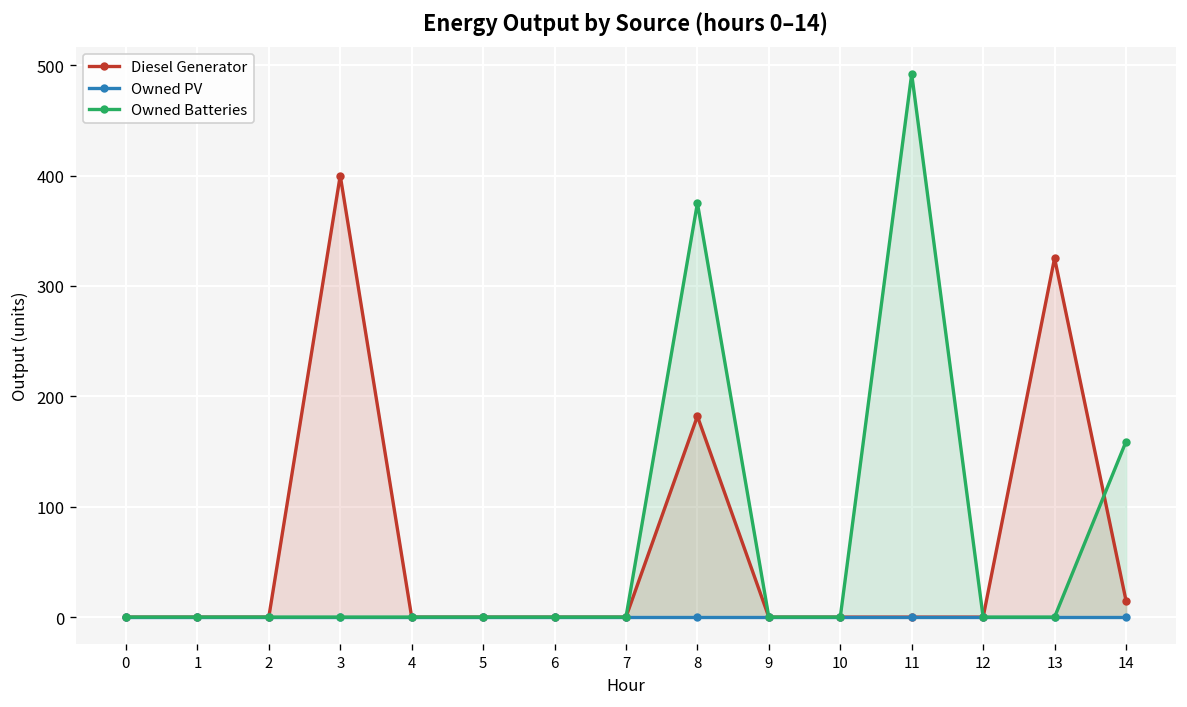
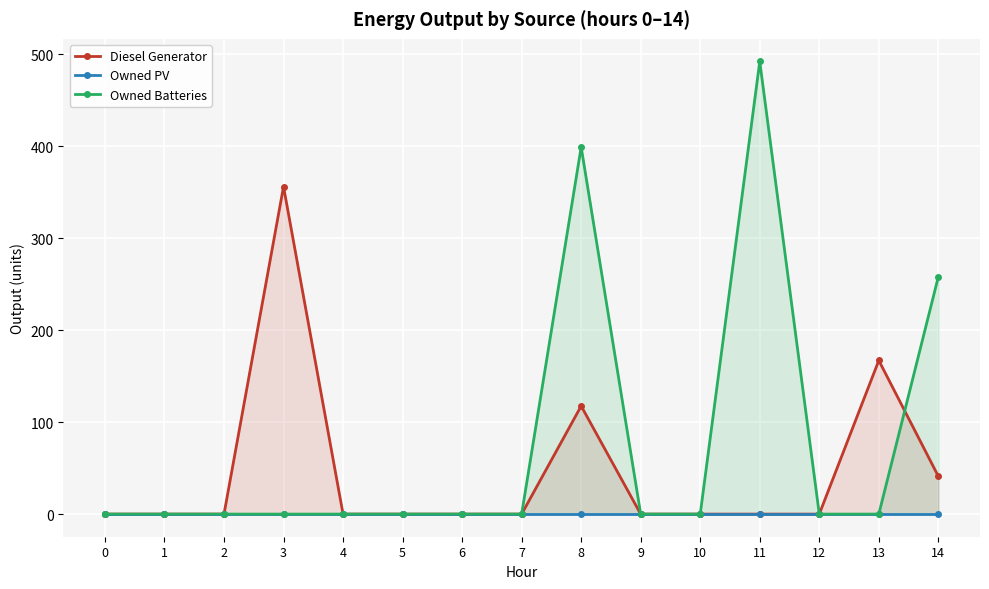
Diesel Generator, 3: 400 -> 360
Diesel Generator, 8: 180 -> 120
Owned Batteries, 8: 380 -> 400
Diesel Generator, 13: 330 -> 170
Diesel Generator, 14: 20 -> 40
Owned Batteries, 14: 160 -> 260
